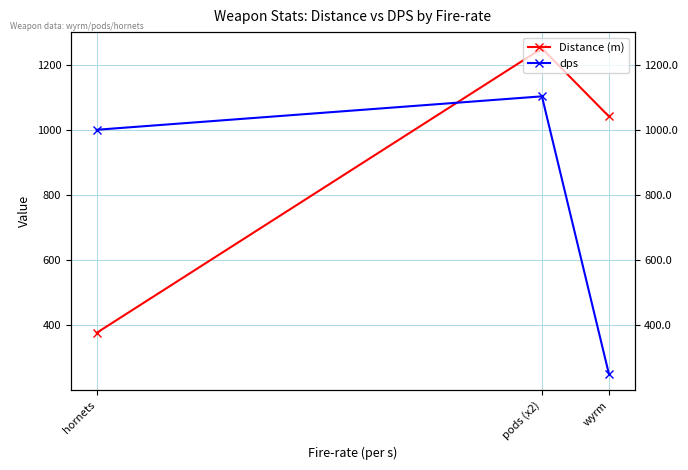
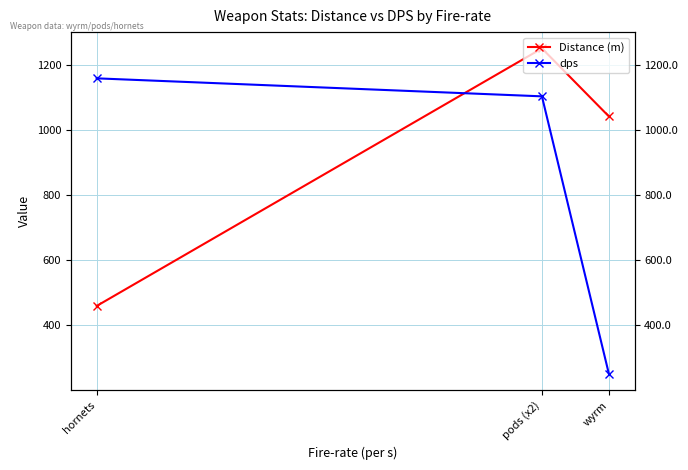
Distance (m), hornets: 380 -> 460
dps, hornets: 1000 -> 1160
